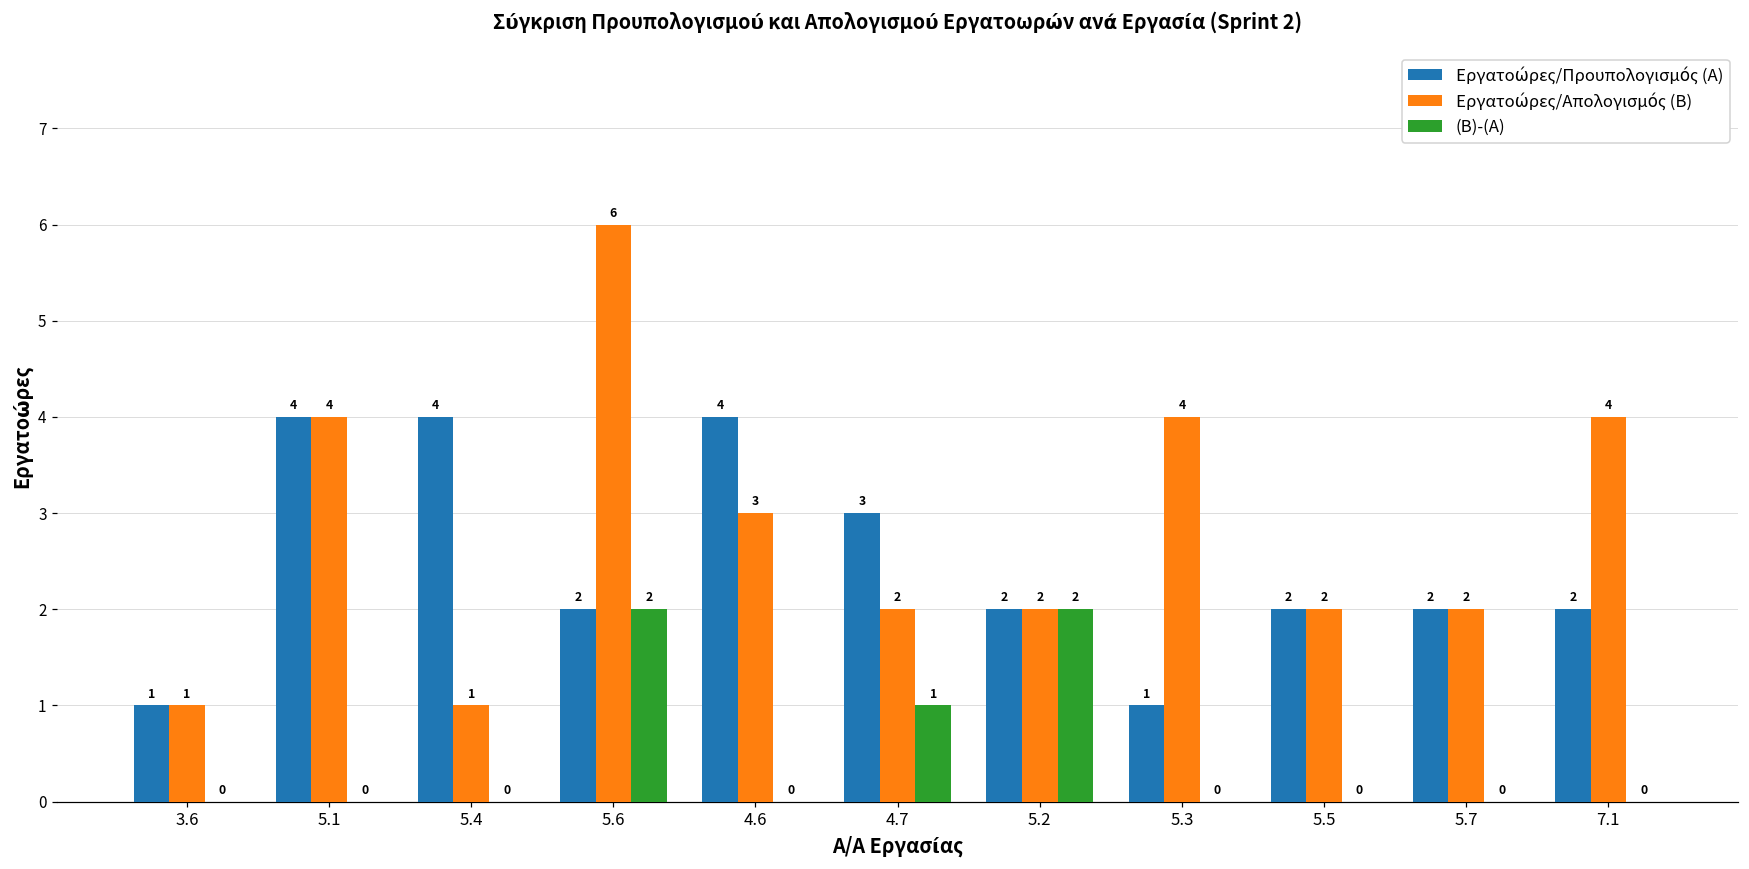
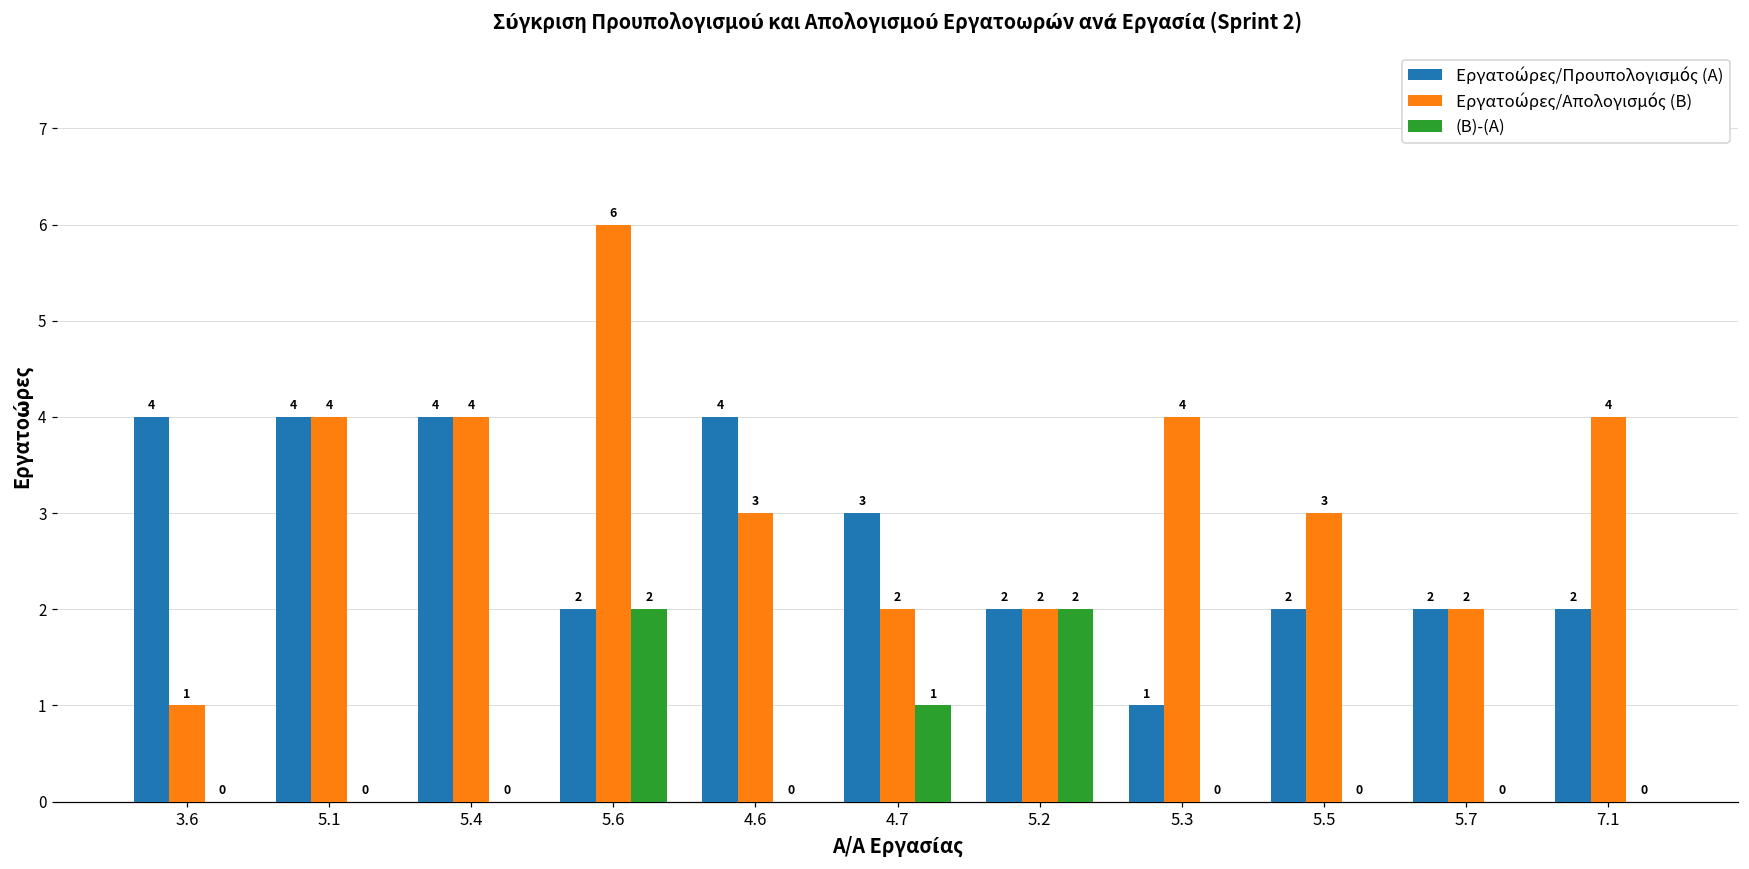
Εργατοώρες/Προυπολογισμός (A), 3.6: 1 -> 4
Εργατοώρες/Απολογισμός (B), 5.4: 1 -> 4
Εργατοώρες/Απολογισμός (B), 5.5: 2 -> 3
